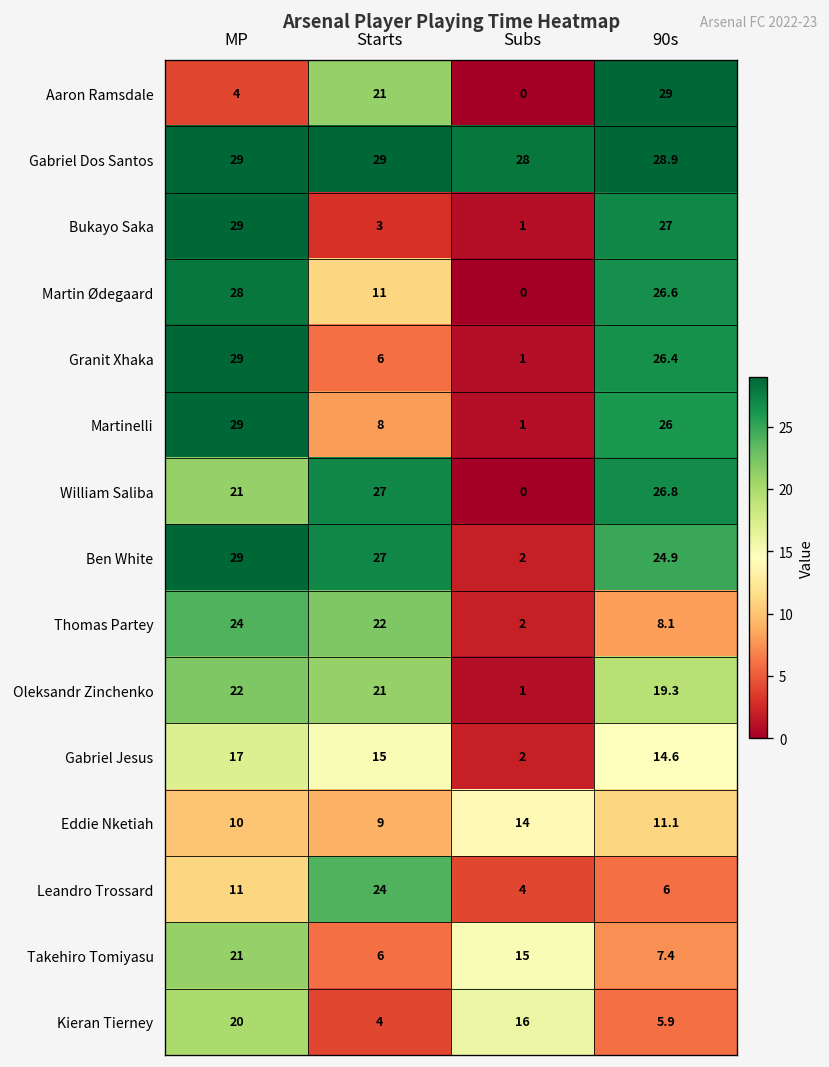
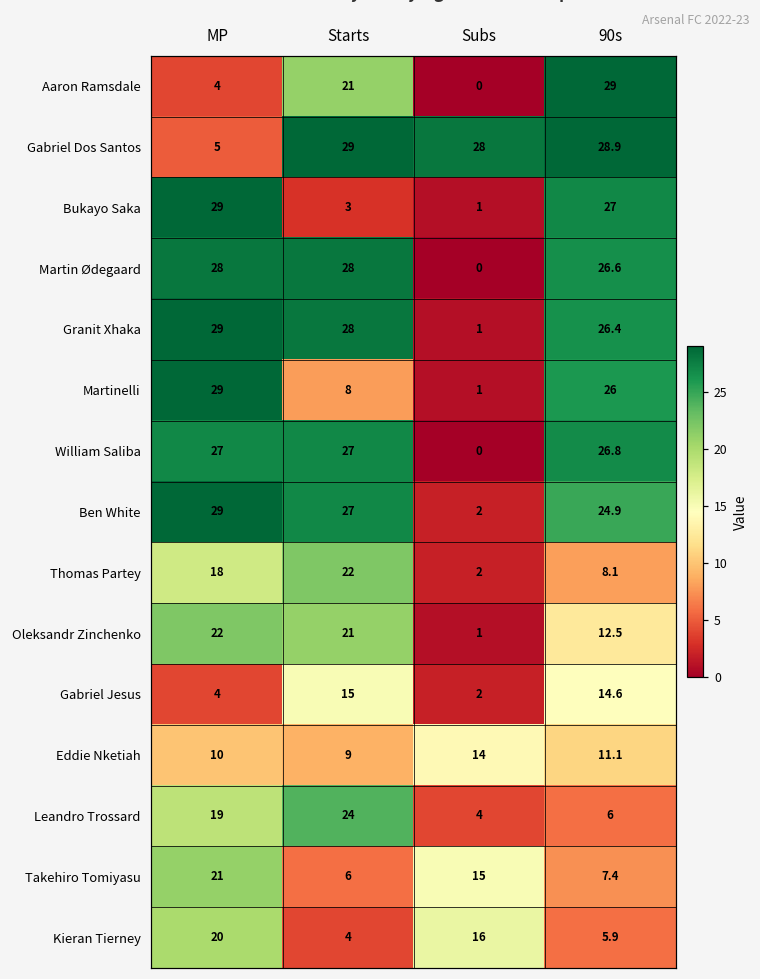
Gabriel Dos Santos, MP: 29 -> 5
Martin Ødegaard, Starts: 11 -> 28
Granit Xhaka, Starts: 6 -> 28
William Saliba, MP: 21 -> 27
Thomas Partey, MP: 24 -> 18
Oleksandr Zinchenko, 90s: 19.3 -> 12.5
Gabriel Jesus, MP: 17 -> 4
Leandro Trossard, MP: 11 -> 19
